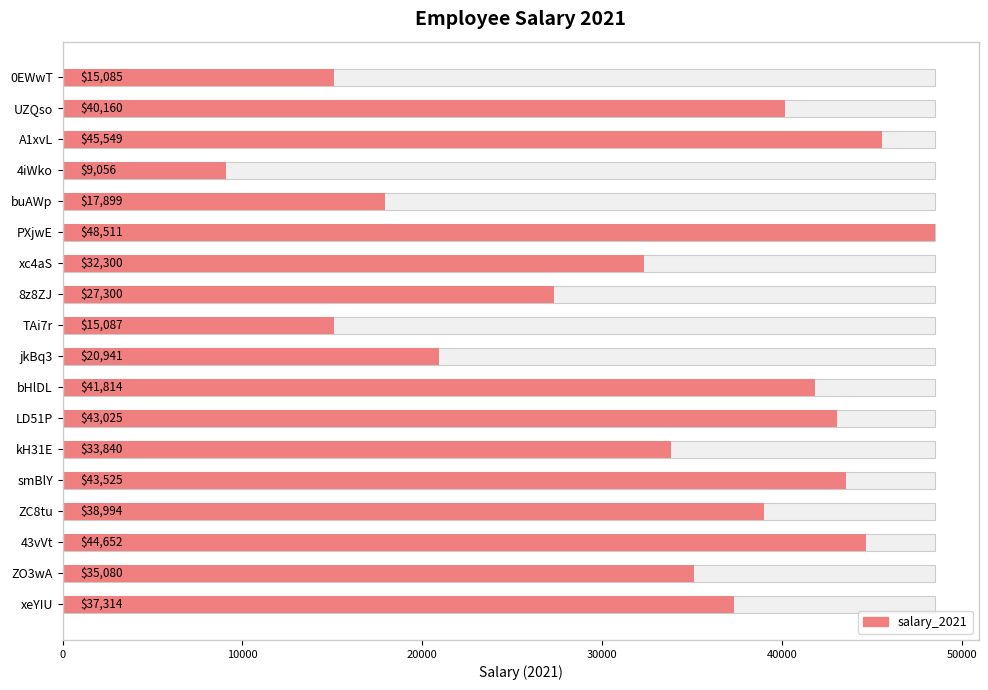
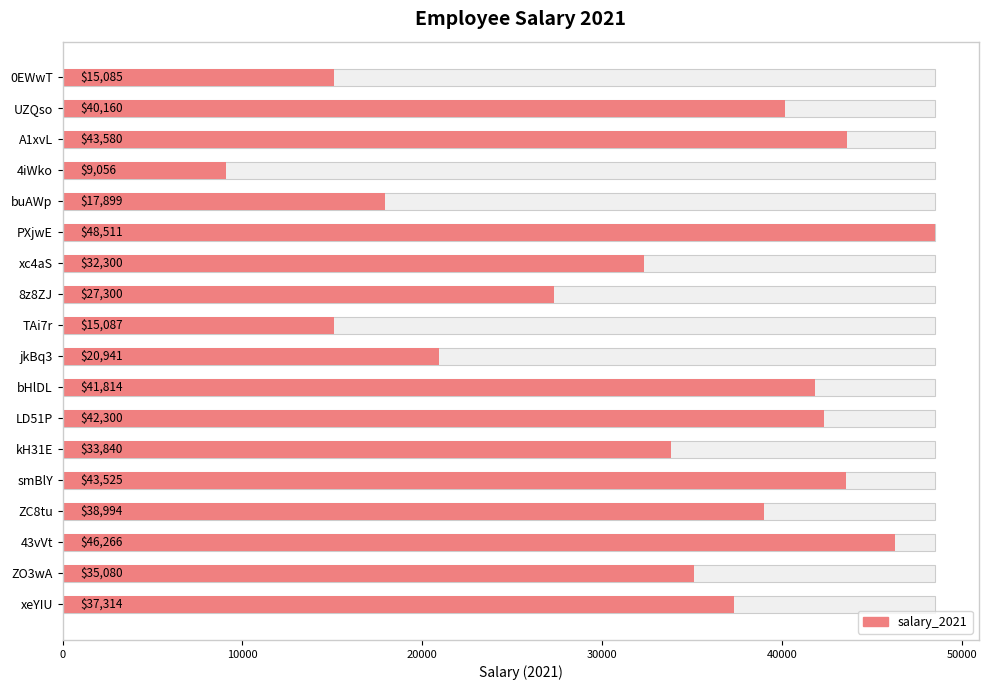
salary_2021, A1xvL: $45,549 -> $43,580
salary_2021, LD51P: $43,025 -> $42,300
salary_2021, 43vVt: $44,652 -> $46,266
